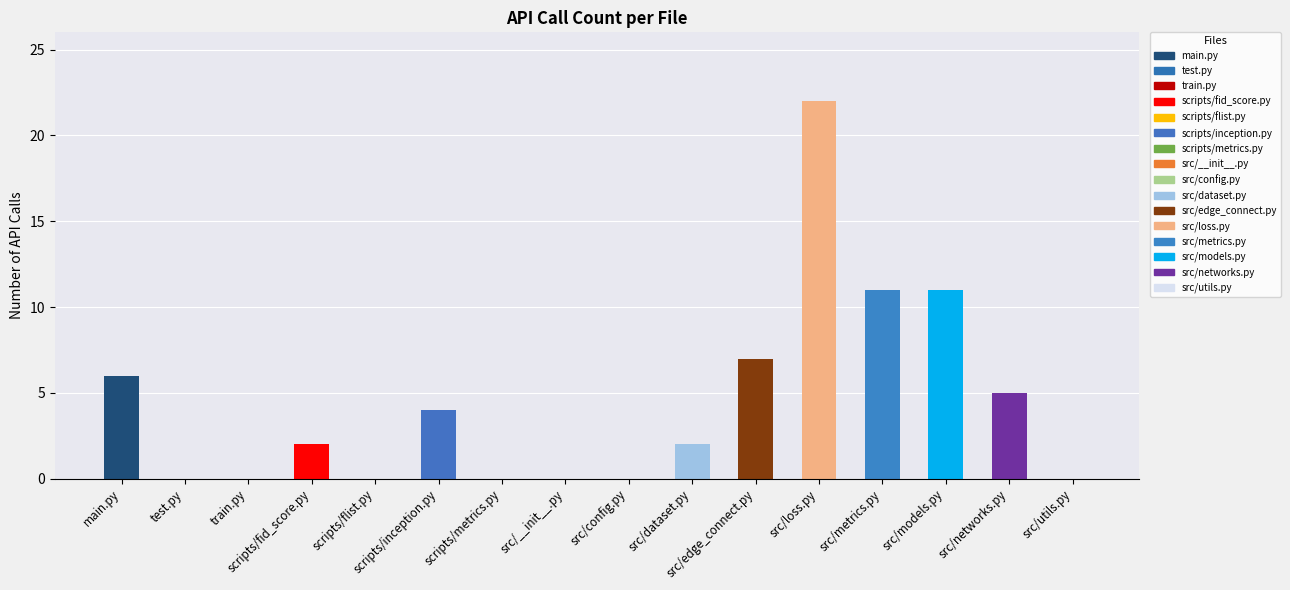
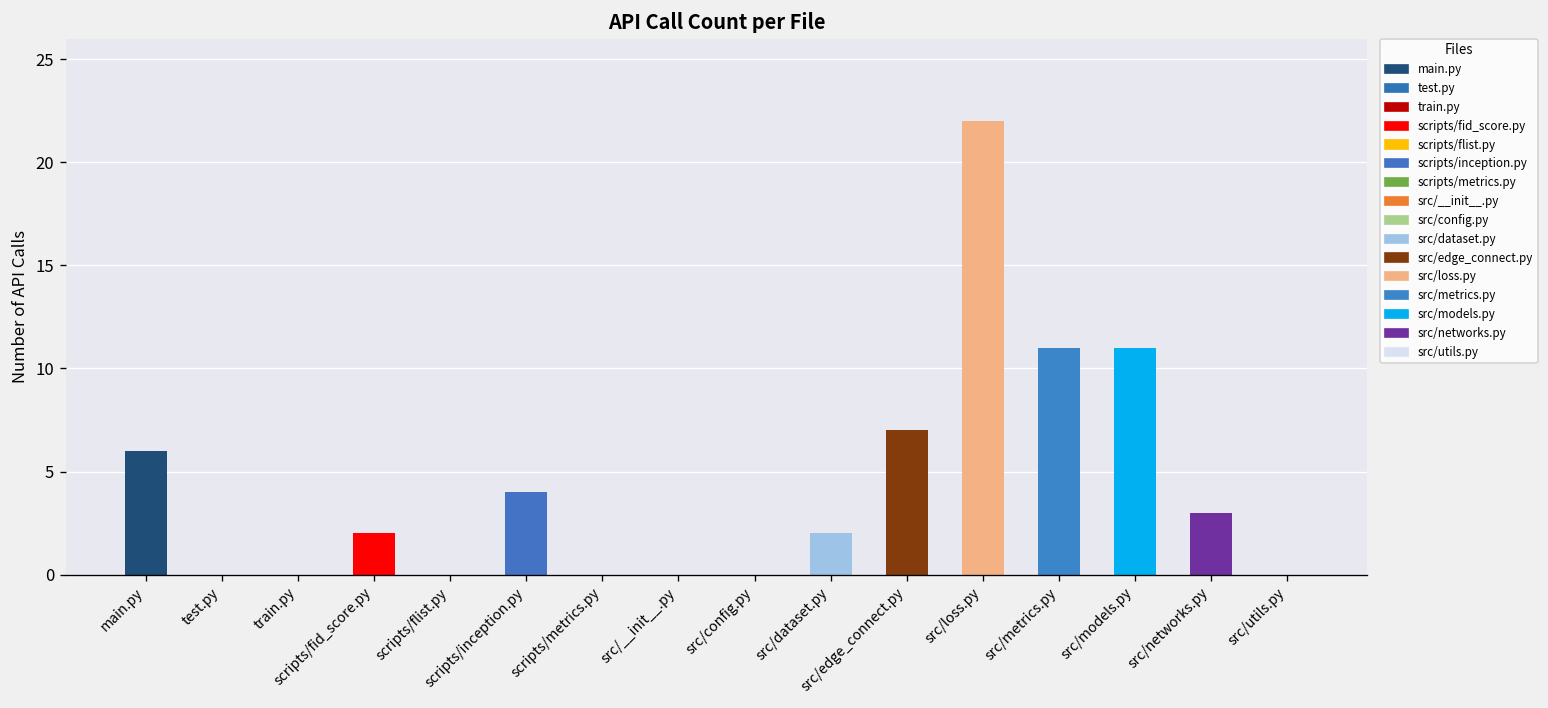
src/networks.py: 5 -> 3
